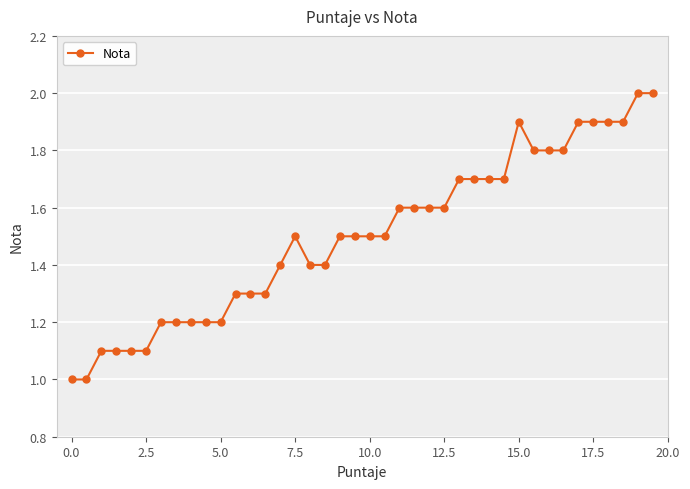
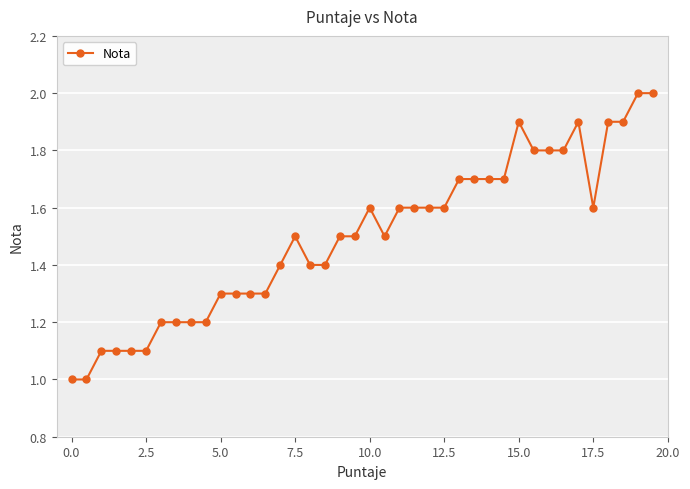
5.0: 1.2 -> 1.3
10.0: 1.5 -> 1.6
17.5: 1.9 -> 1.6
